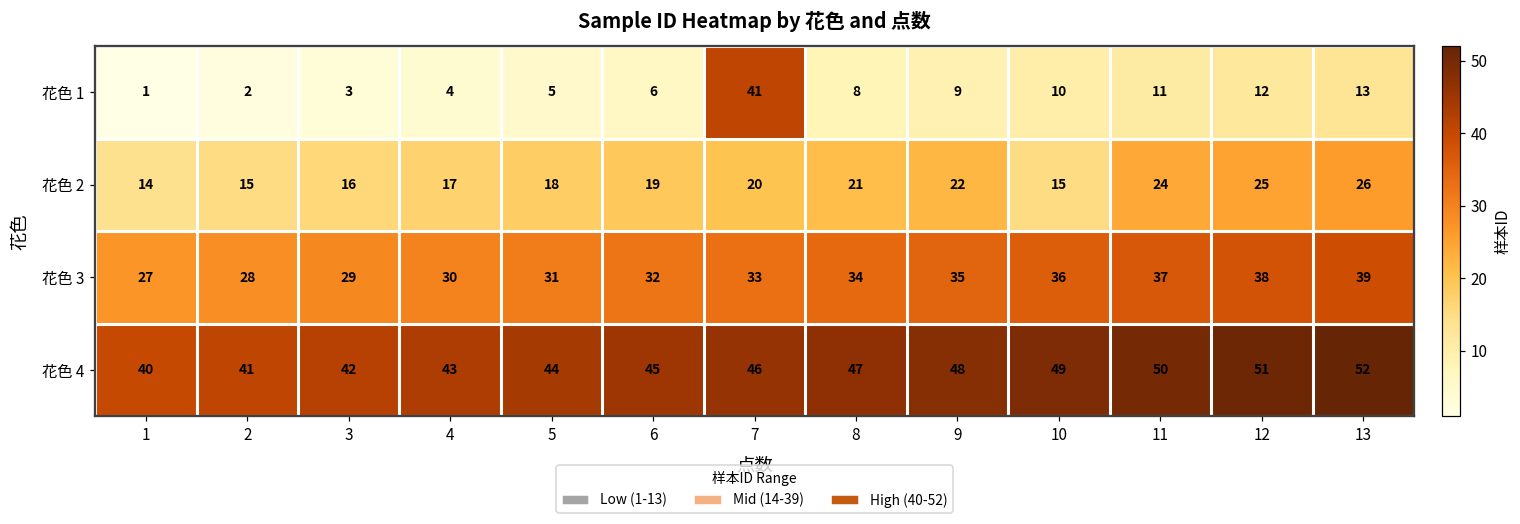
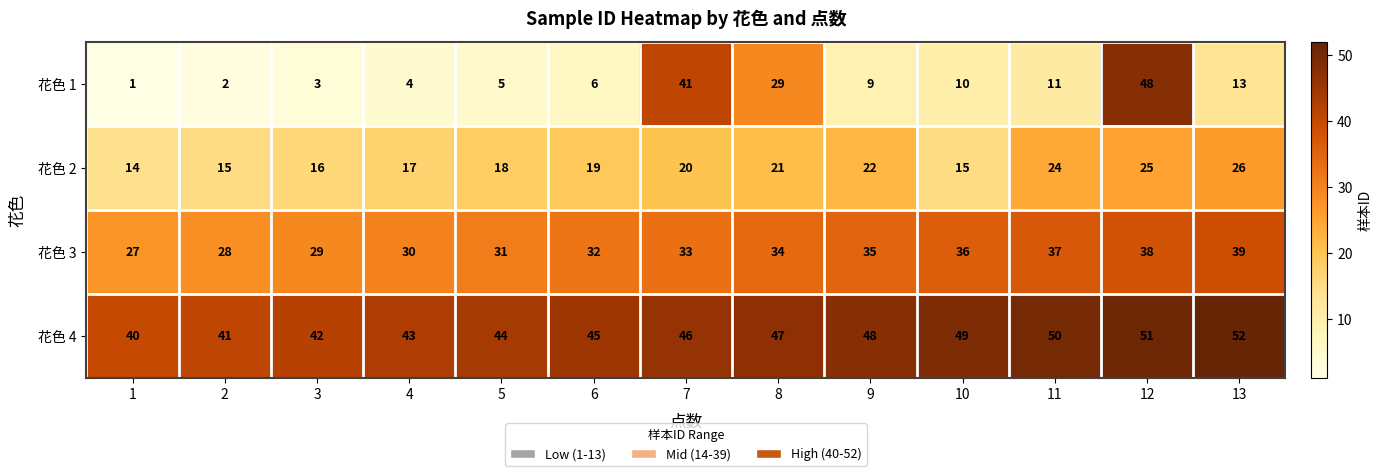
花色 1, 8: 8 -> 29
花色 1, 12: 12 -> 48
